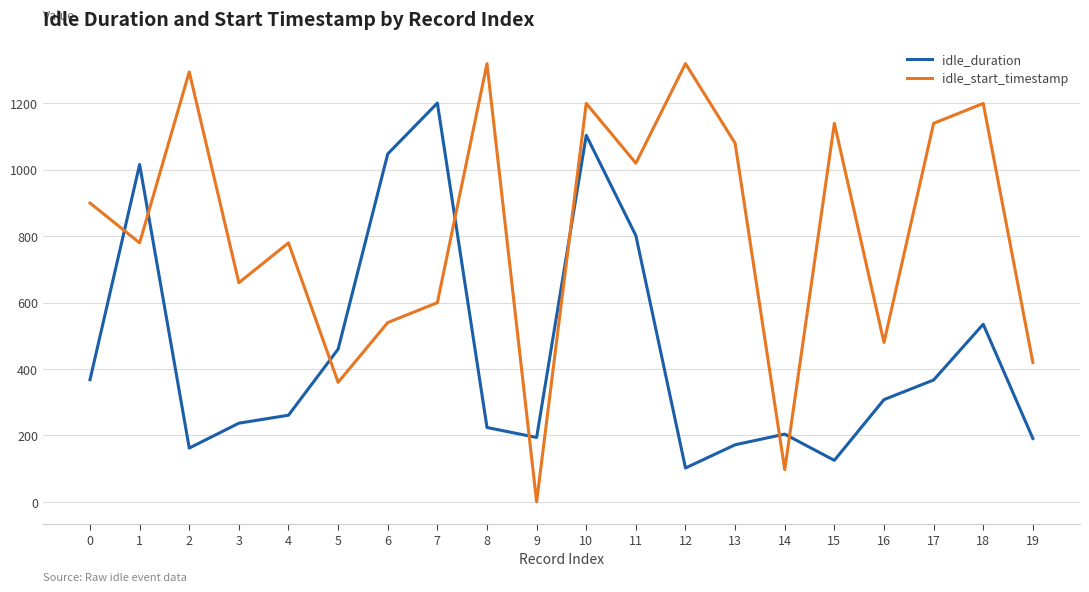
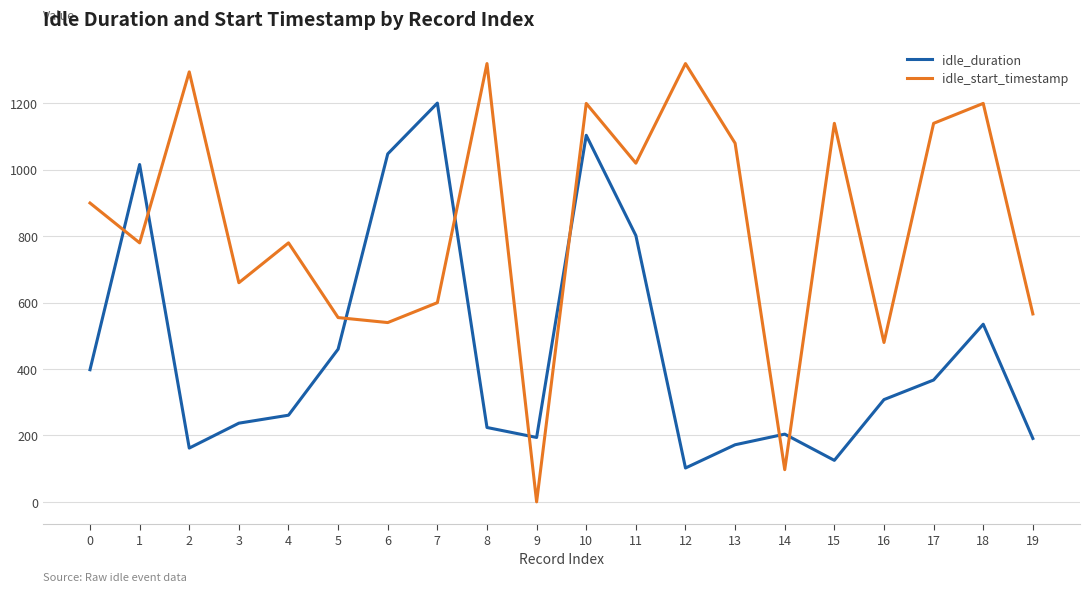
idle_duration, 0: 370 -> 400
idle_start_timestamp, 5: 360 -> 560
idle_start_timestamp, 19: 420 -> 570
